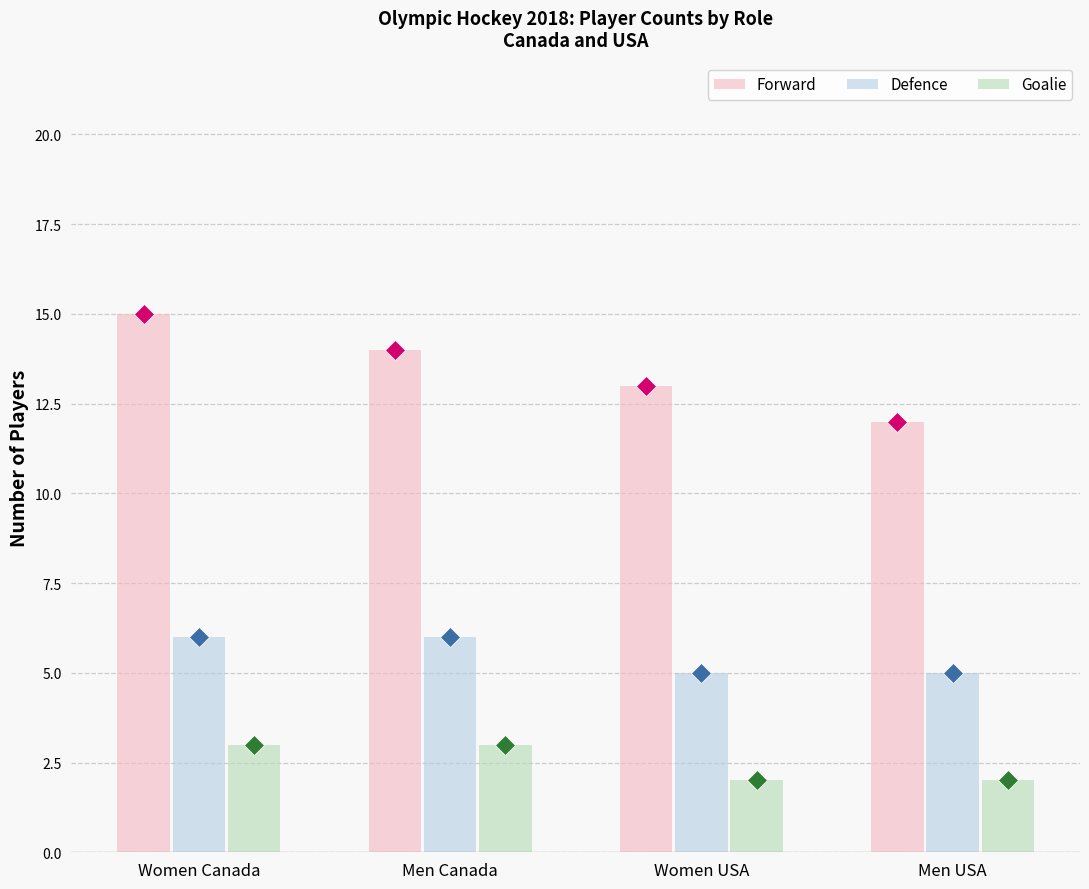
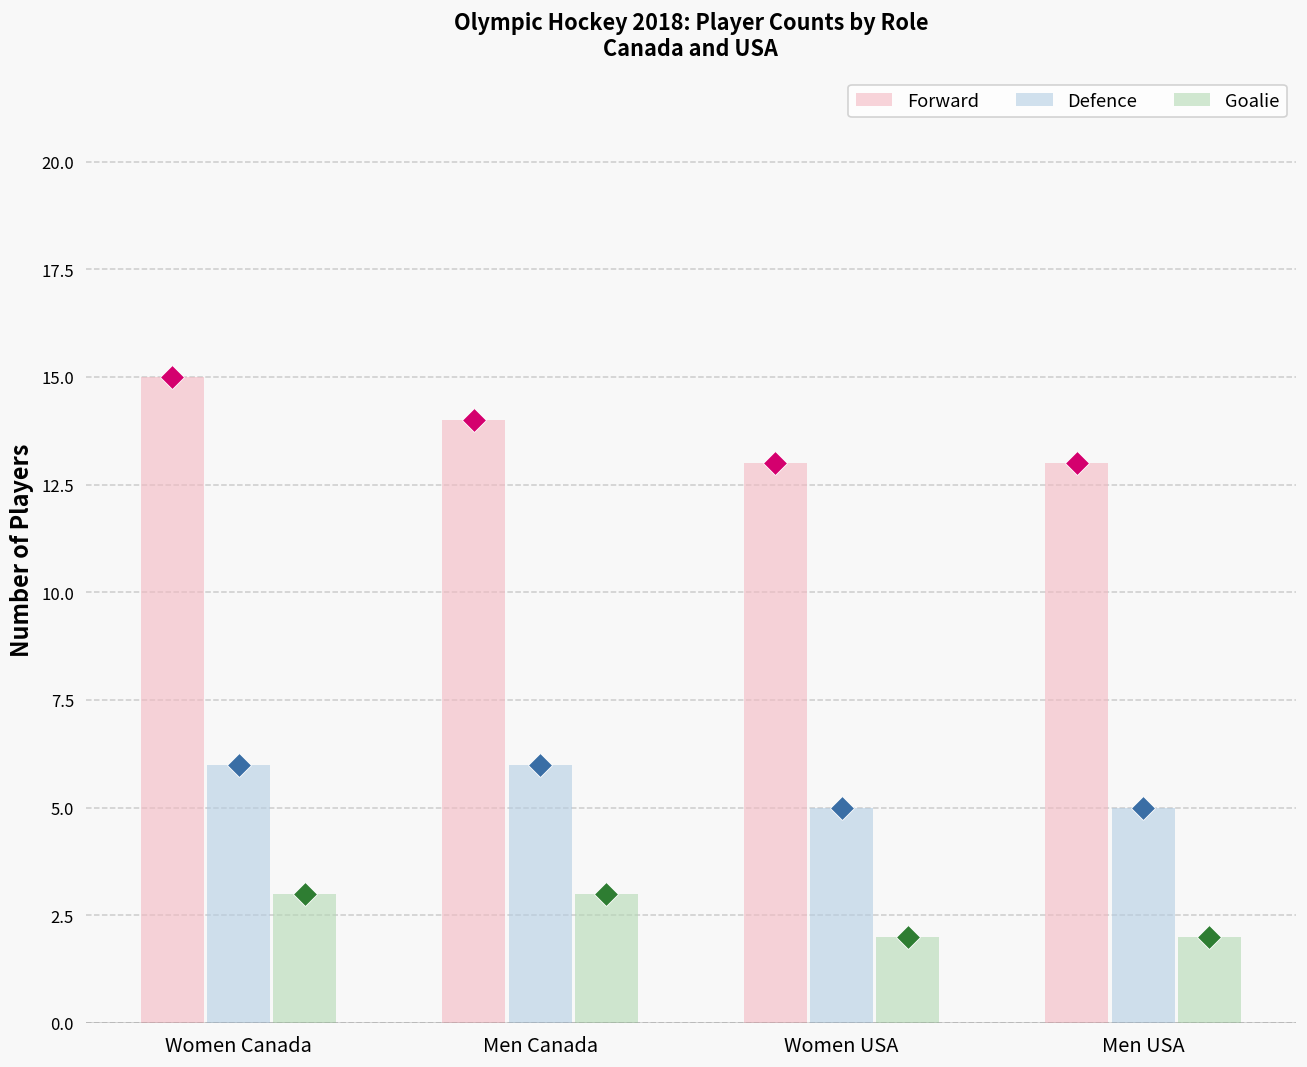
Forward, Men USA: 12 -> 13
